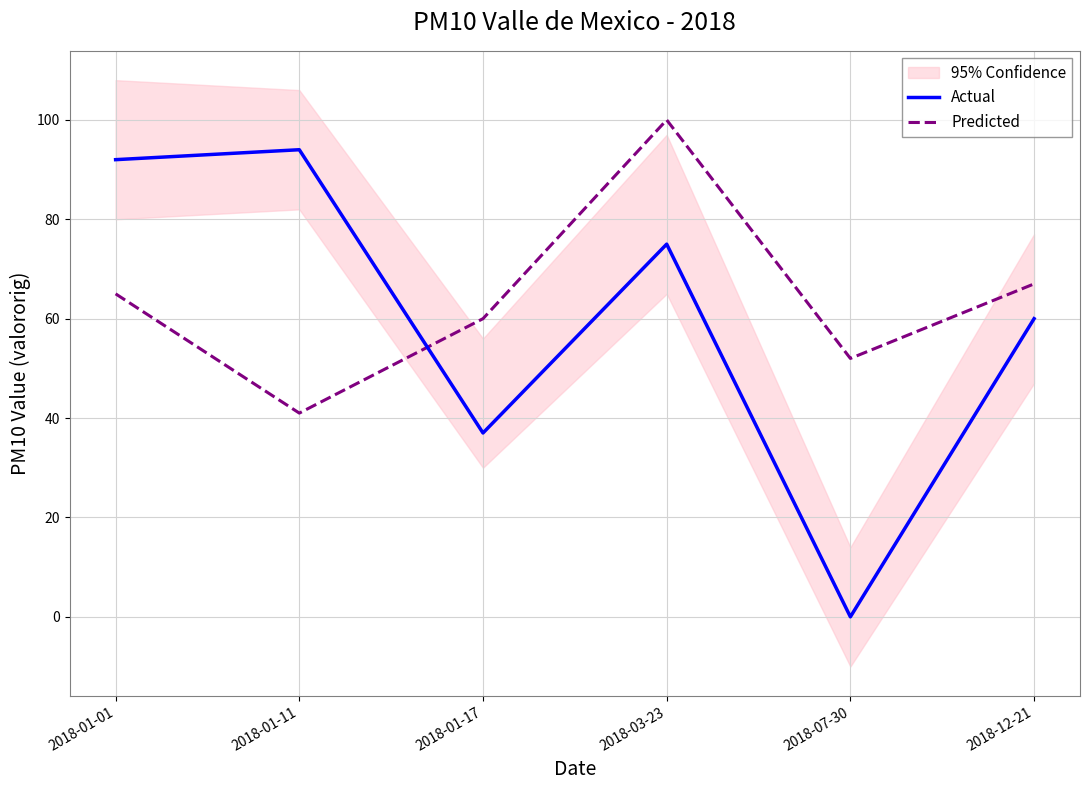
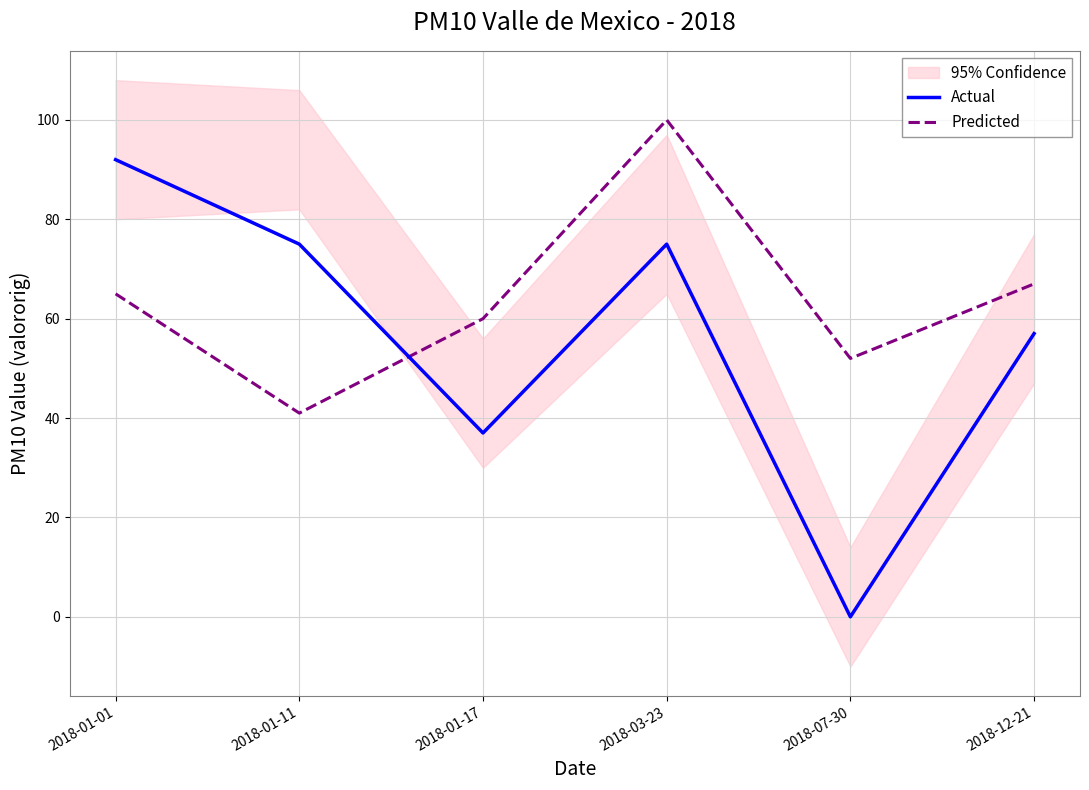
Actual, 2018-01-11: 94 -> 75
Actual, 2018-12-21: 60 -> 57
